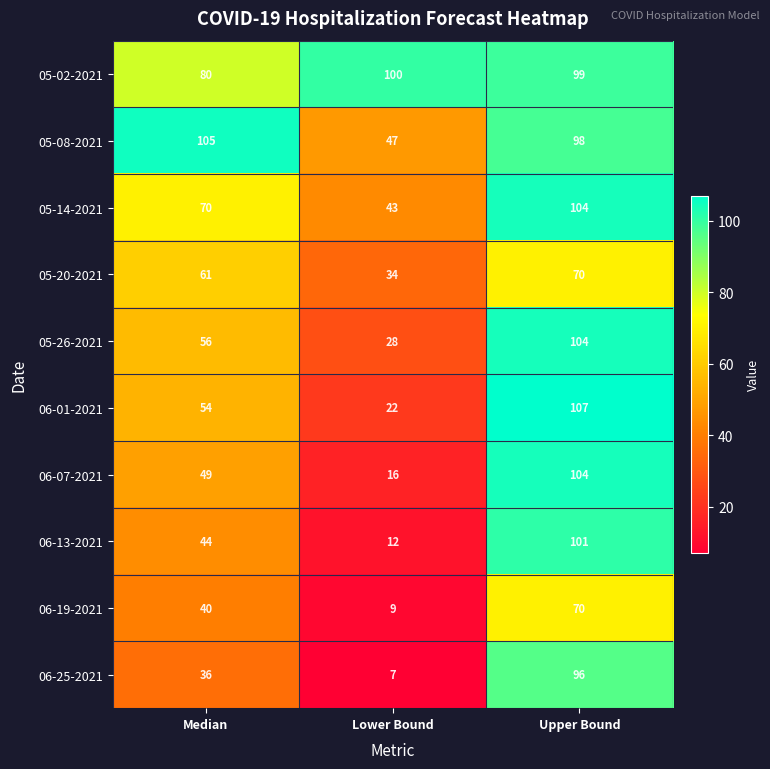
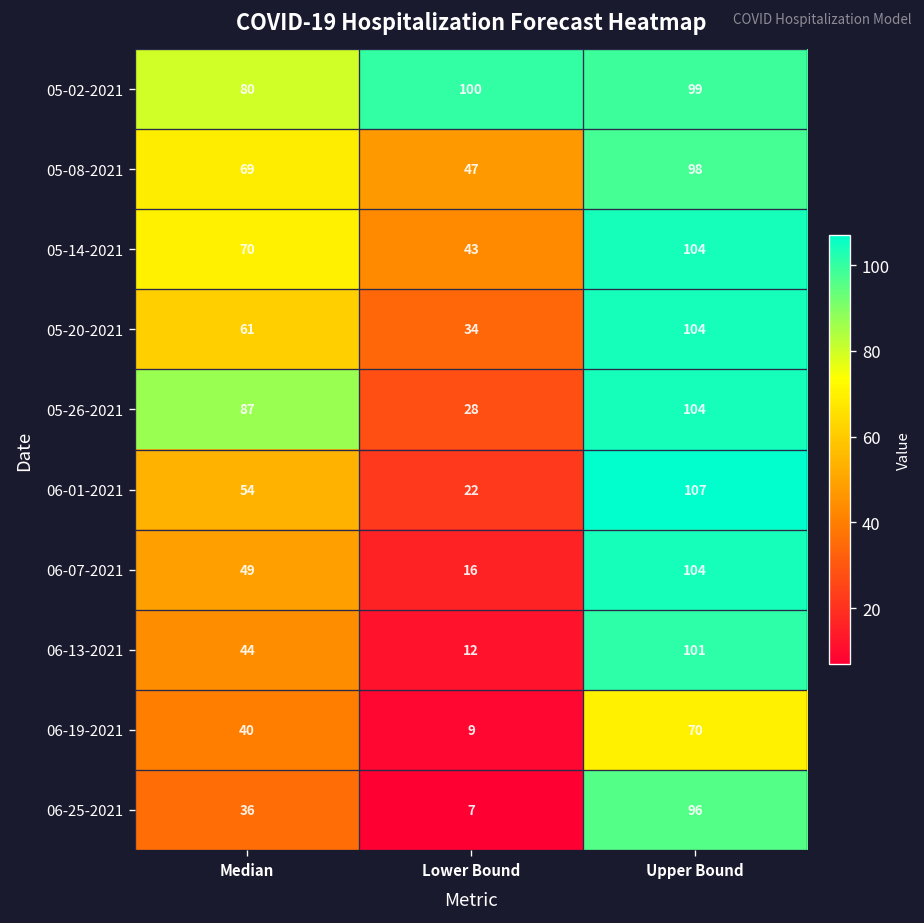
05-08-2021, Median: 105 -> 69
05-20-2021, Upper Bound: 70 -> 104
05-26-2021, Median: 56 -> 87
